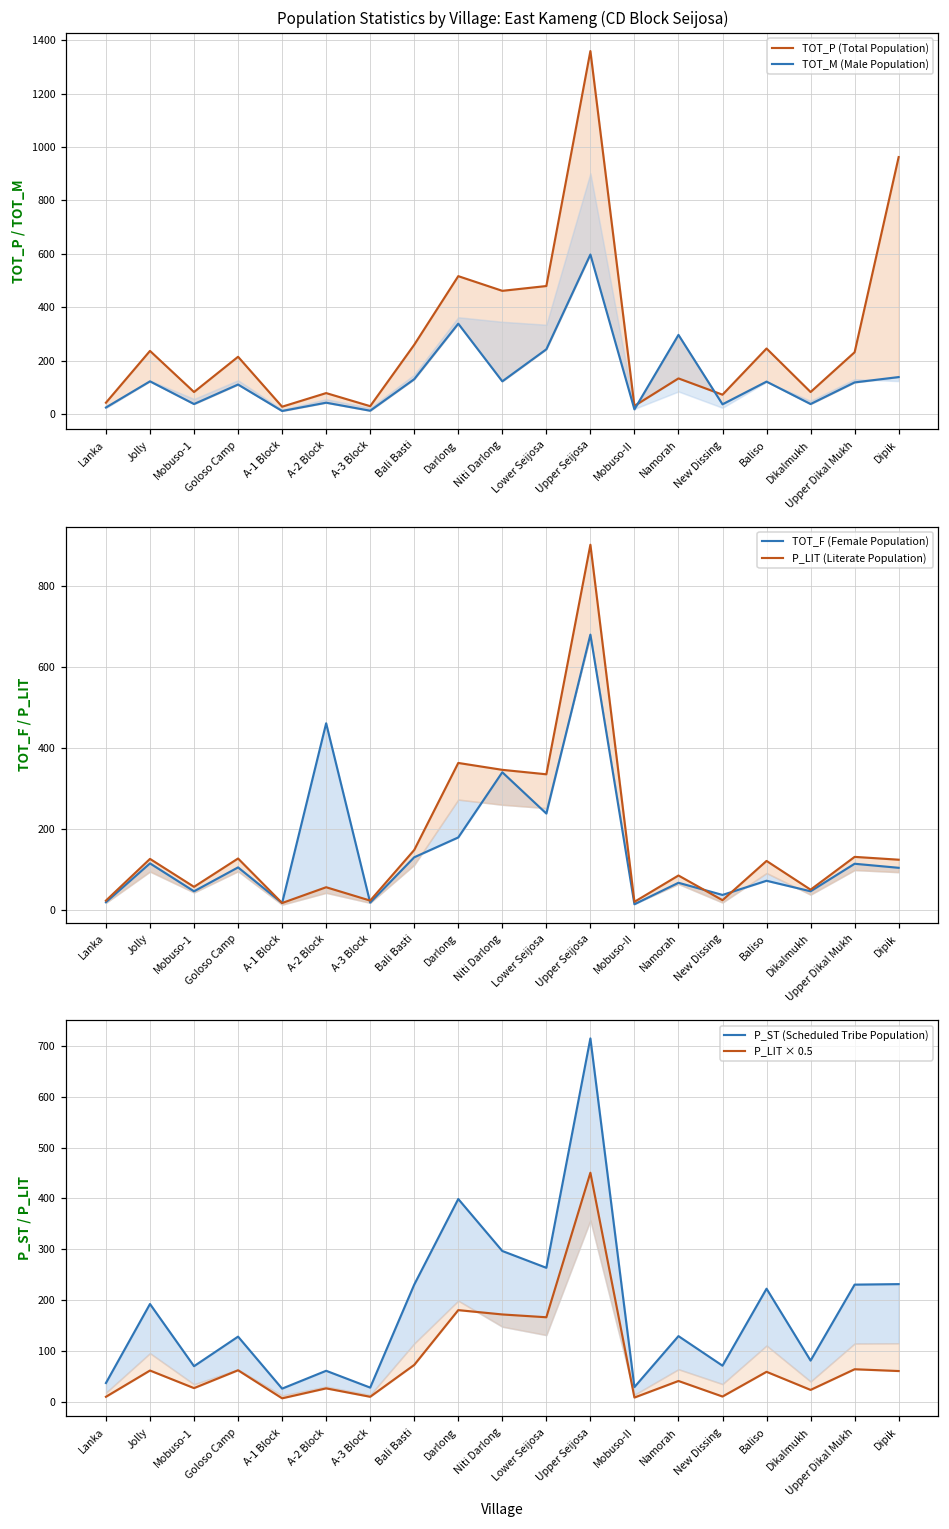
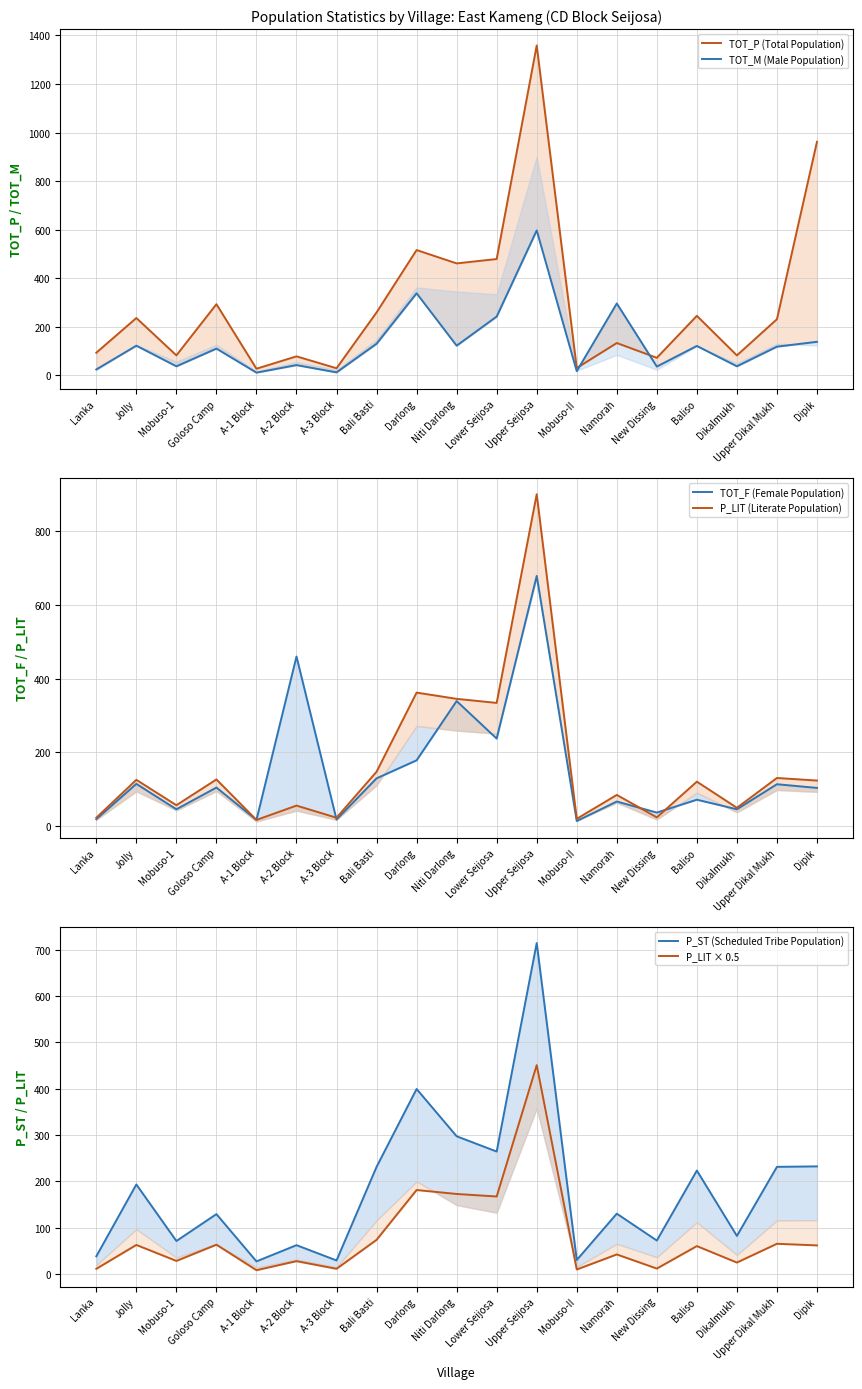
Population Statistics by Village: East Kameng (CD Block Seijosa), TOT_P (Total Population), Lanka: 40 -> 90
Population Statistics by Village: East Kameng (CD Block Seijosa), TOT_P (Total Population), Goloso Camp: 210 -> 290
